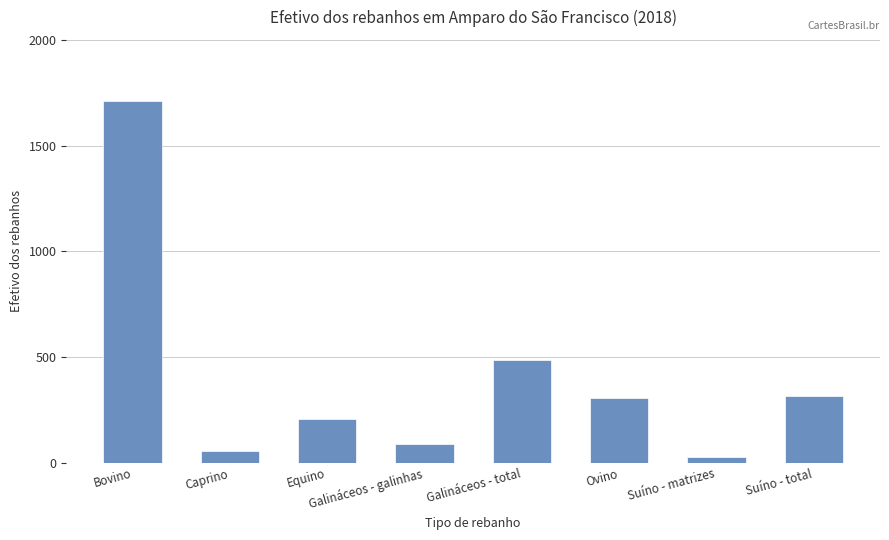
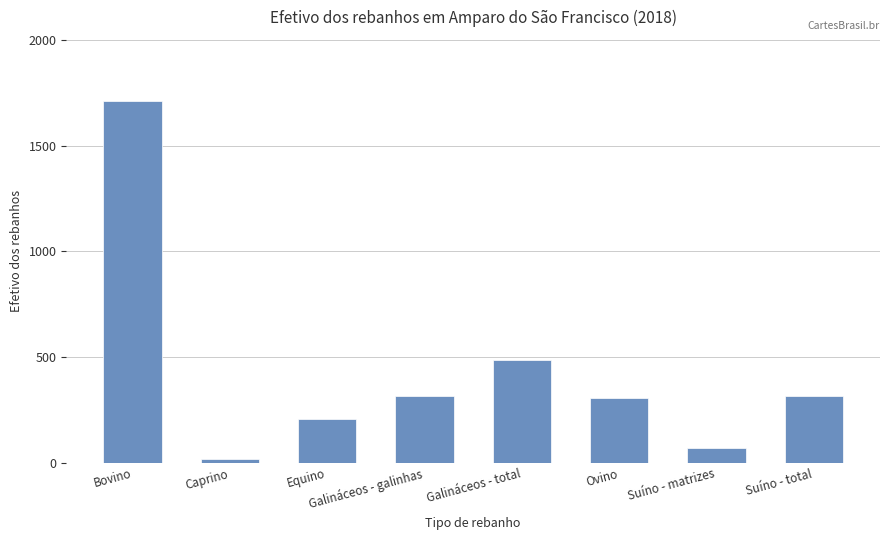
Caprino: 60 -> 20
Galináceos - galinhas: 90 -> 320
Suíno - matrizes: 30 -> 70
